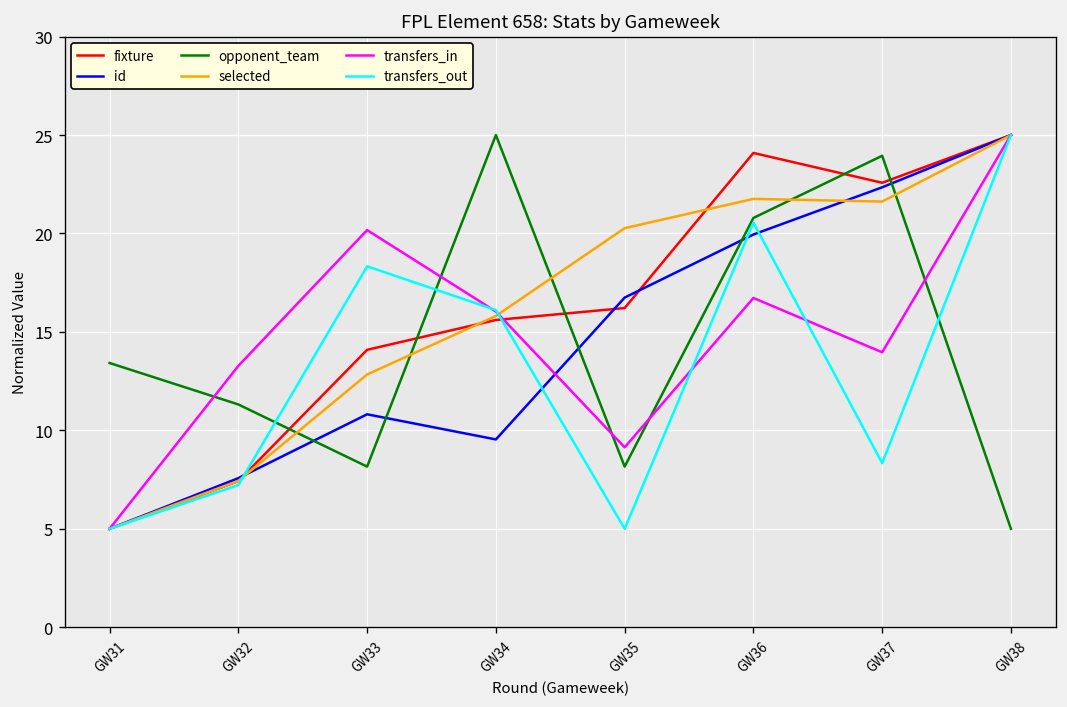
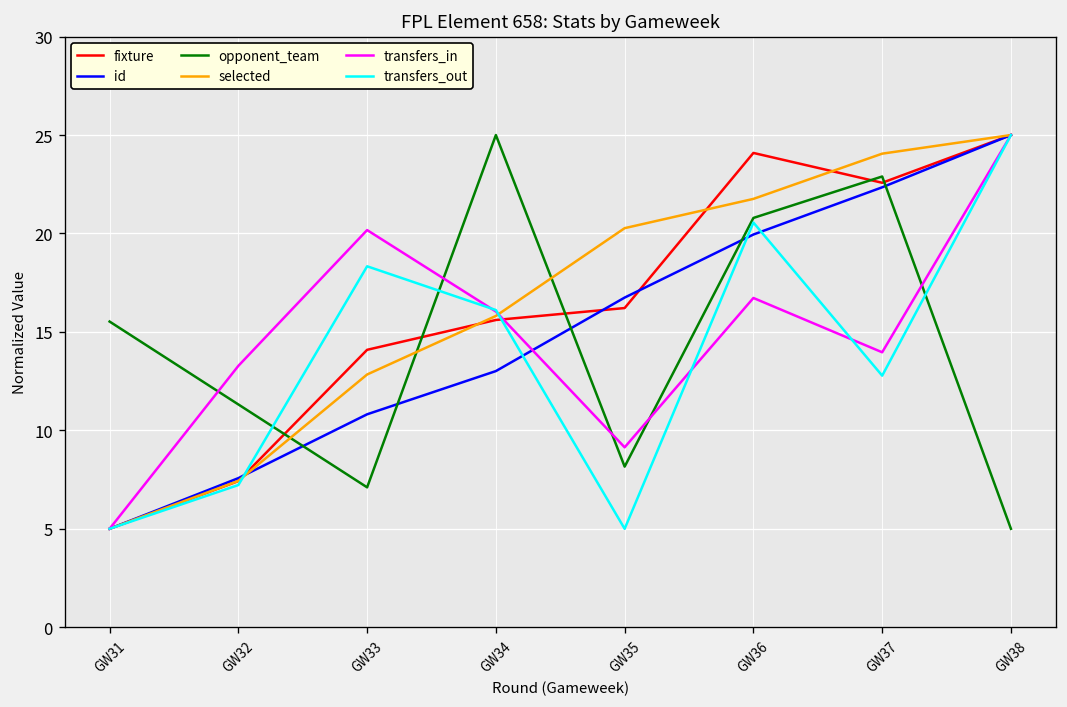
opponent_team, GW31: 13.4 -> 15.5
opponent_team, GW33: 8.2 -> 7.1
id, GW34: 9.5 -> 13.0
opponent_team, GW37: 23.9 -> 22.9
selected, GW37: 21.6 -> 24.1
transfers_out, GW37: 8.3 -> 12.8
